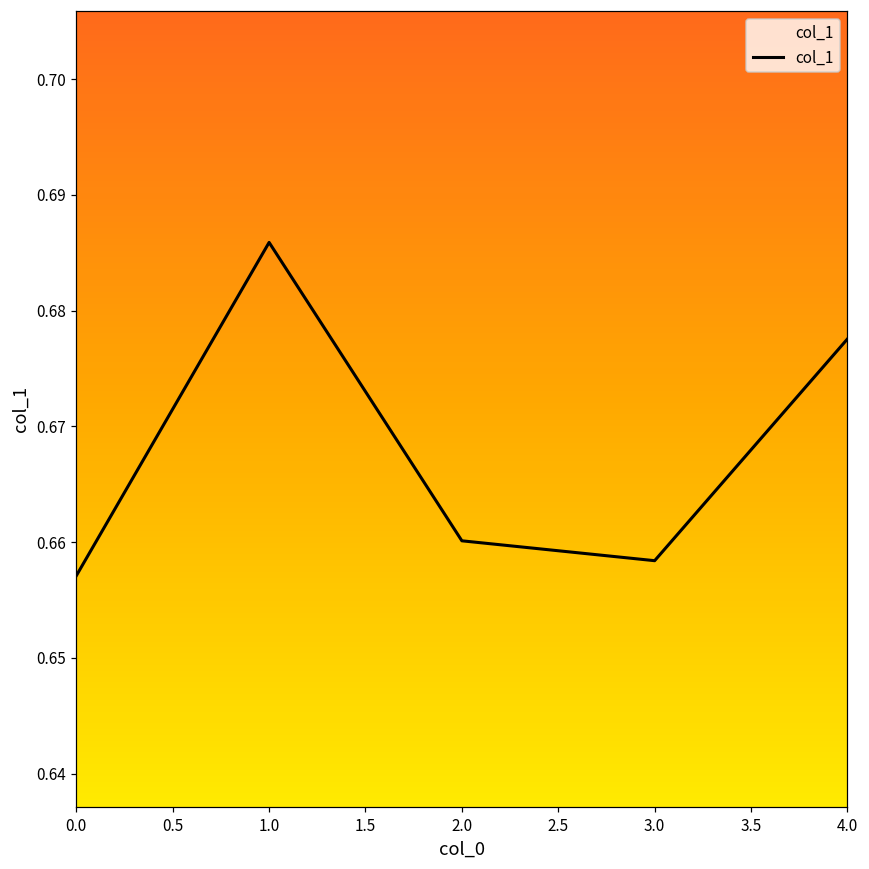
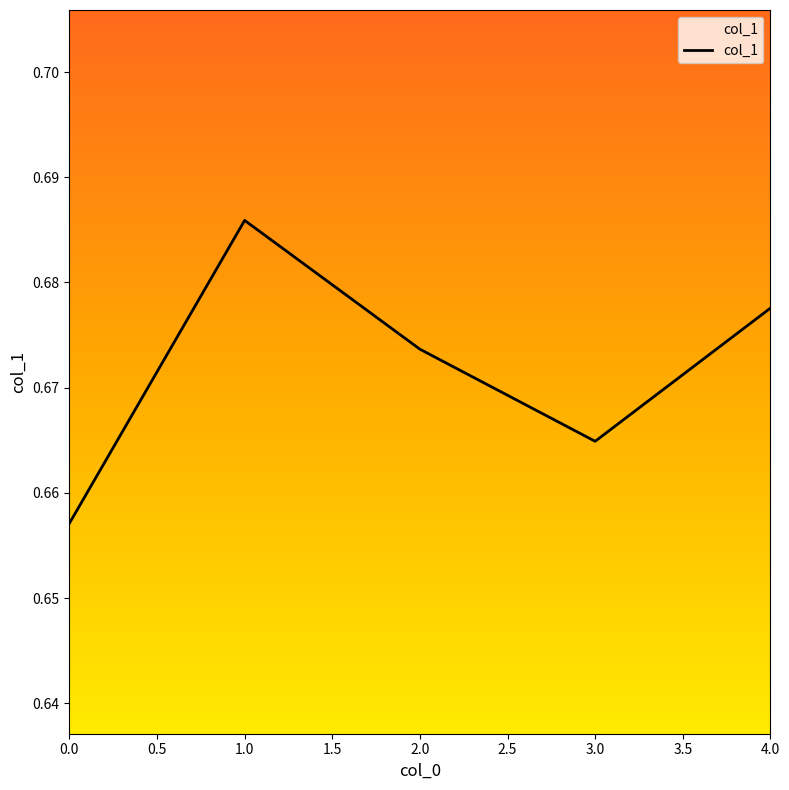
2.0: 0.6601 -> 0.6737
3.0: 0.6584 -> 0.6649
